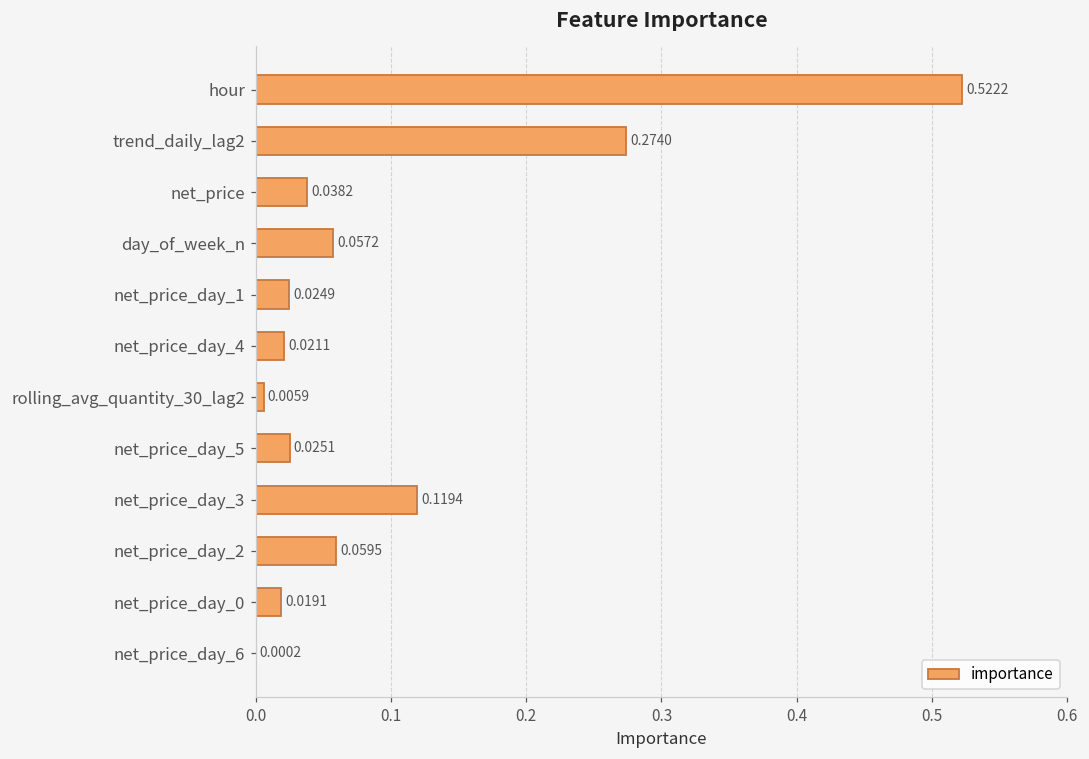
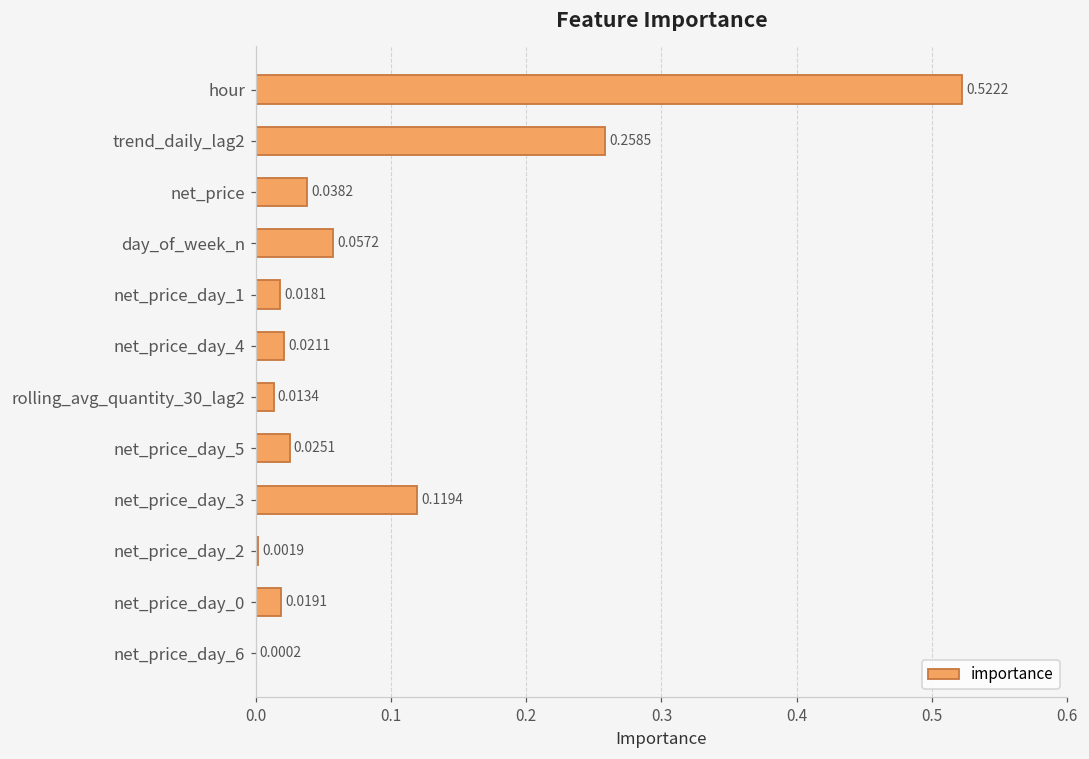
trend_daily_lag2: 0.2740 -> 0.2585
net_price_day_1: 0.0249 -> 0.0181
rolling_avg_quantity_30_lag2: 0.0059 -> 0.0134
net_price_day_2: 0.0595 -> 0.0019
